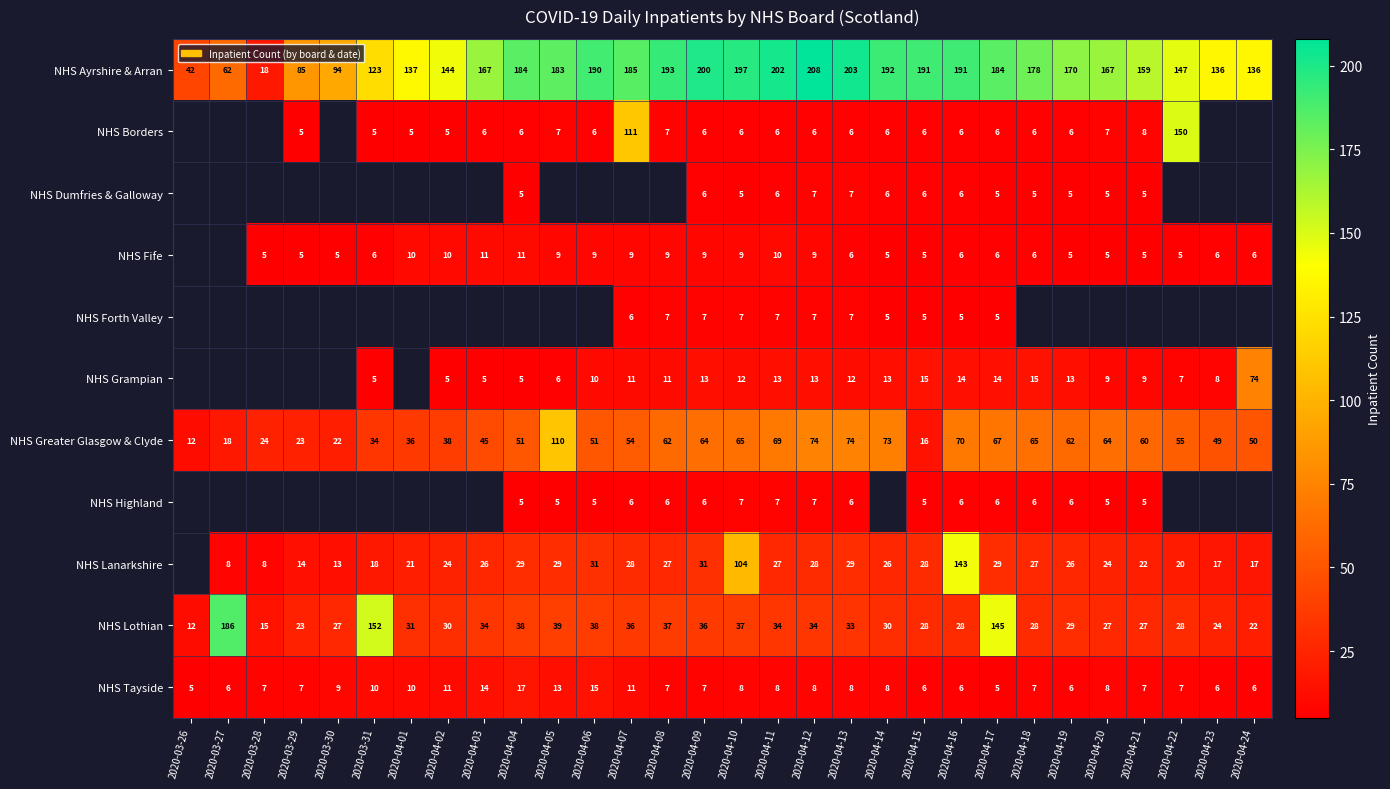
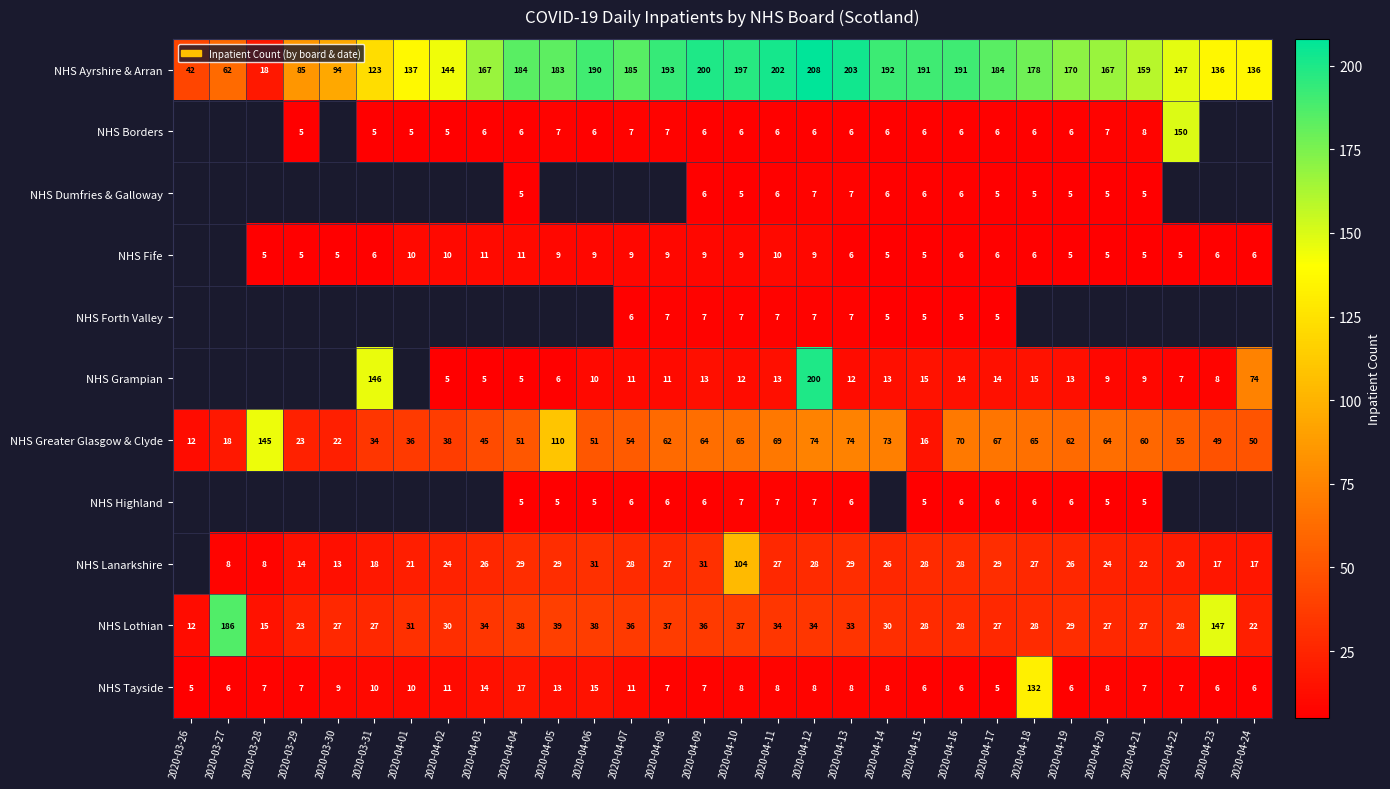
NHS Borders, 2020-04-07: 111 -> 7
NHS Grampian, 2020-03-31: 5 -> 146
NHS Grampian, 2020-04-12: 13 -> 200
NHS Greater Glasgow & Clyde, 2020-03-28: 24 -> 145
NHS Lanarkshire, 2020-04-16: 143 -> 28
NHS Lothian, 2020-03-31: 152 -> 27
NHS Lothian, 2020-04-17: 145 -> 27
NHS Lothian, 2020-04-23: 24 -> 147
NHS Tayside, 2020-04-18: 7 -> 132
